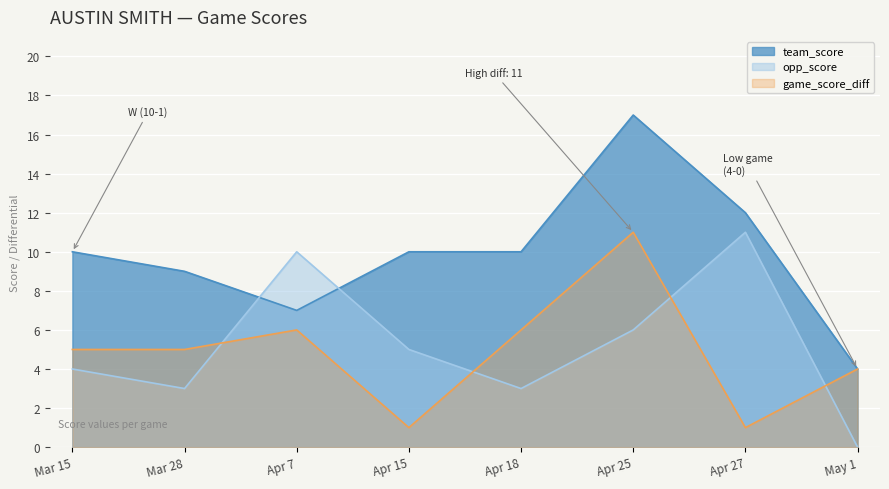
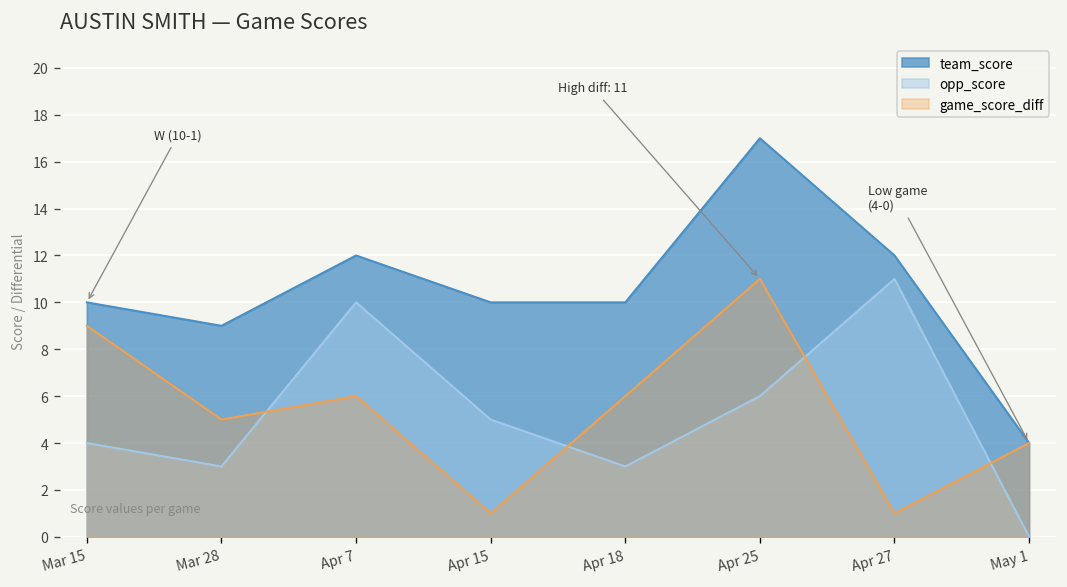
game_score_diff, Mar 15: 5 -> 9
team_score, Apr 7: 7 -> 12
